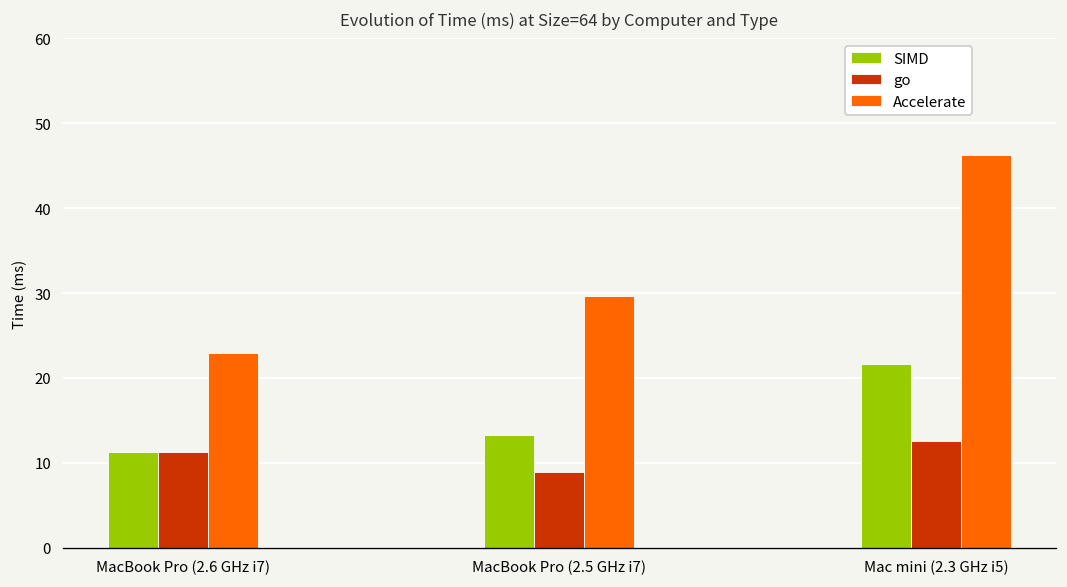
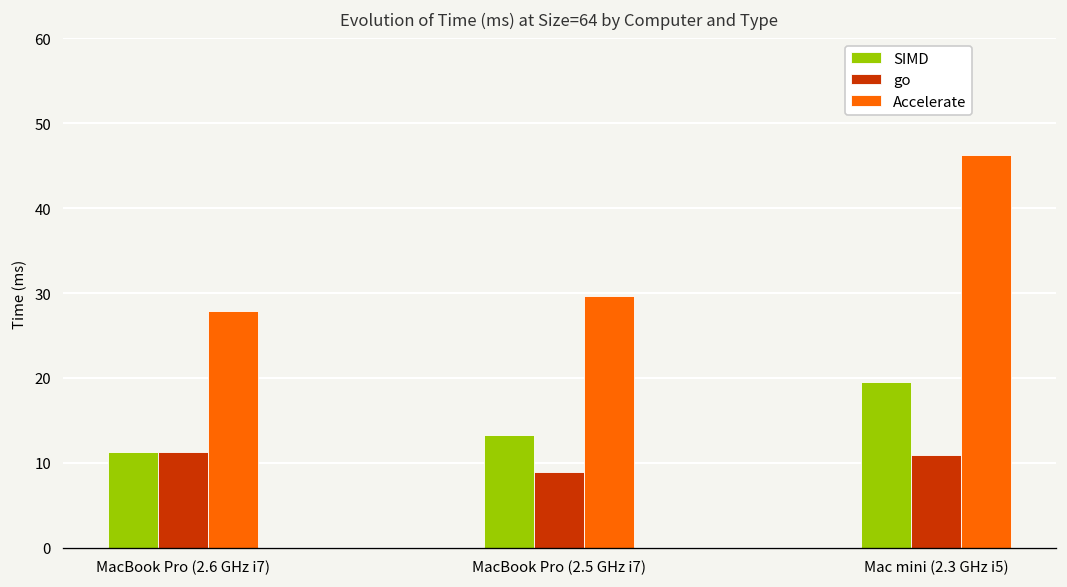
Accelerate, MacBook Pro (2.6 GHz i7): 23 -> 28
SIMD, Mac mini (2.3 GHz i5): 22 -> 20
go, Mac mini (2.3 GHz i5): 13 -> 11
